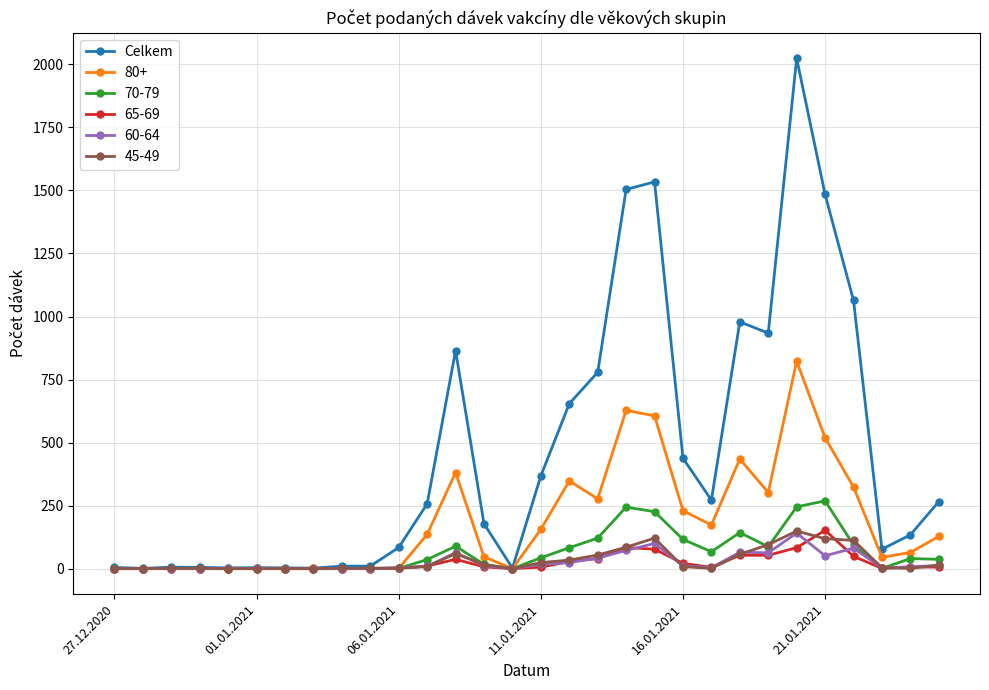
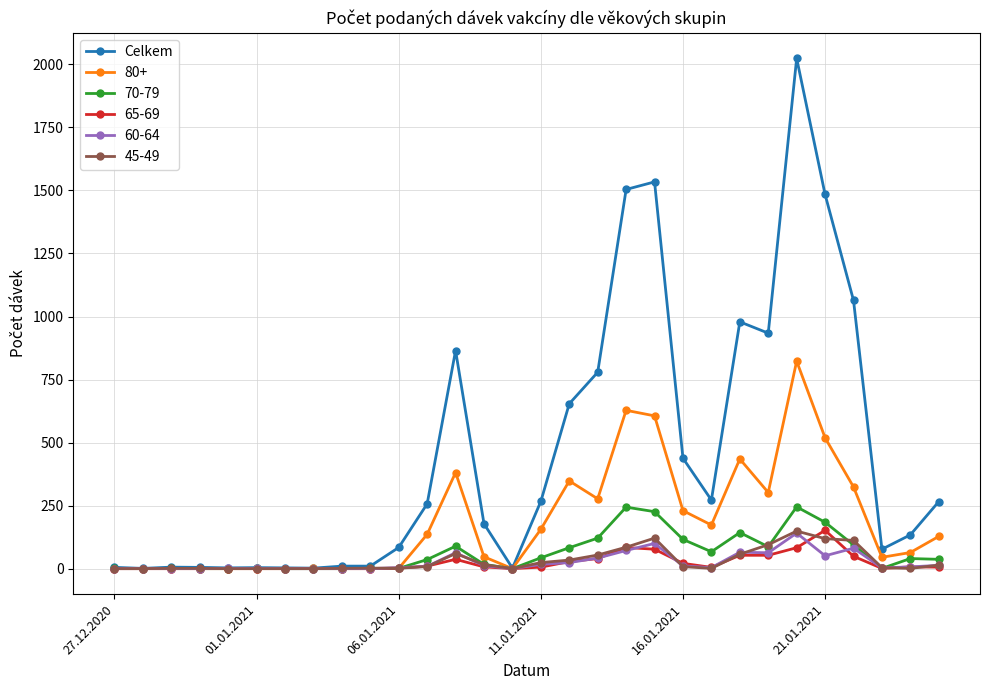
Celkem, 11.01.2021: 370 -> 270
70-79, 21.01.2021: 270 -> 180
